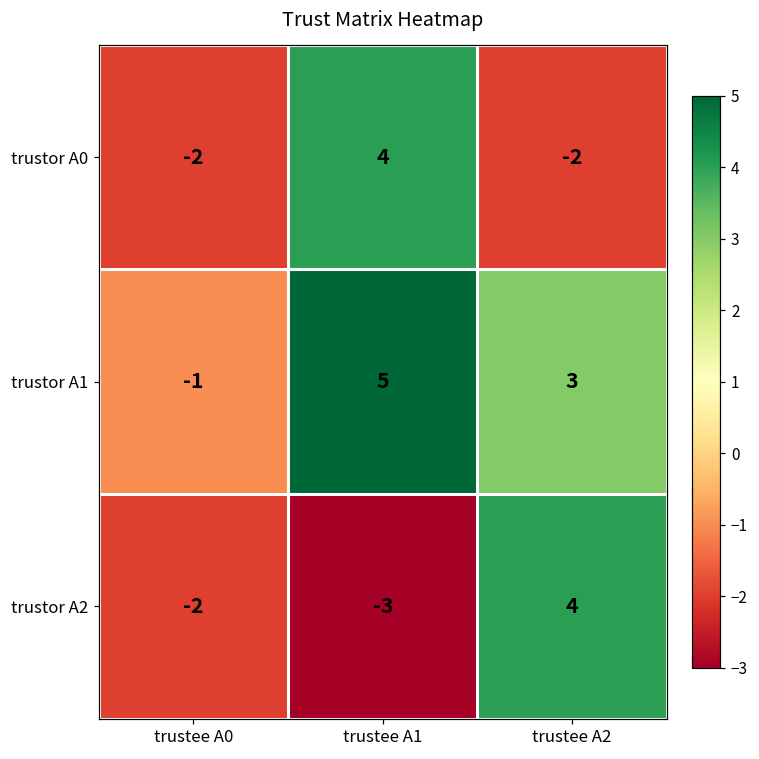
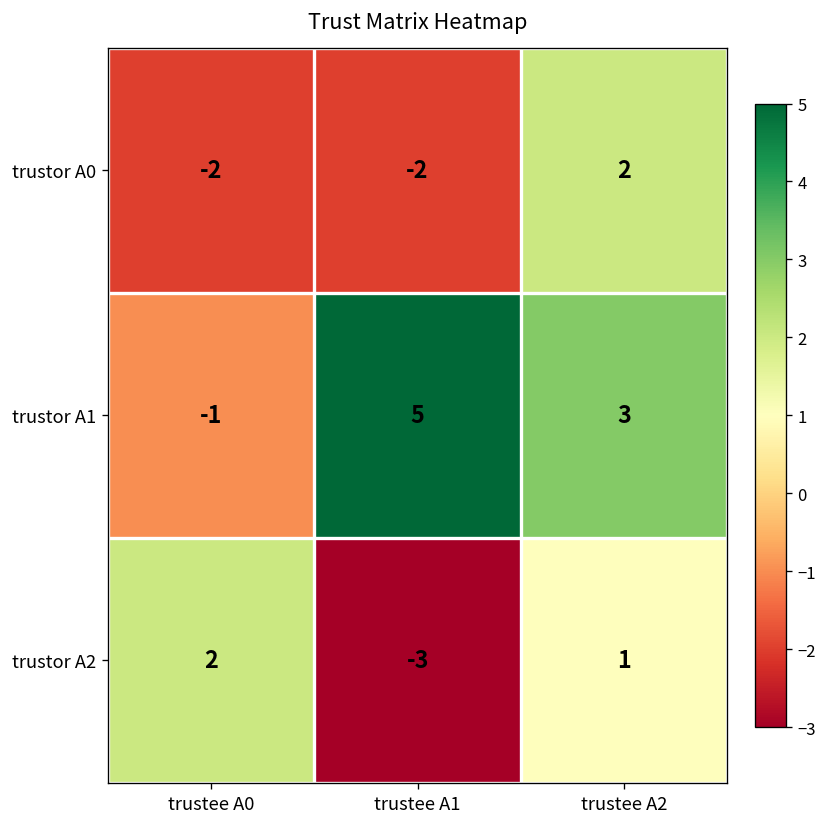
trustor A0, trustee A1: 4 -> -2
trustor A0, trustee A2: -2 -> 2
trustor A2, trustee A0: -2 -> 2
trustor A2, trustee A2: 4 -> 1
